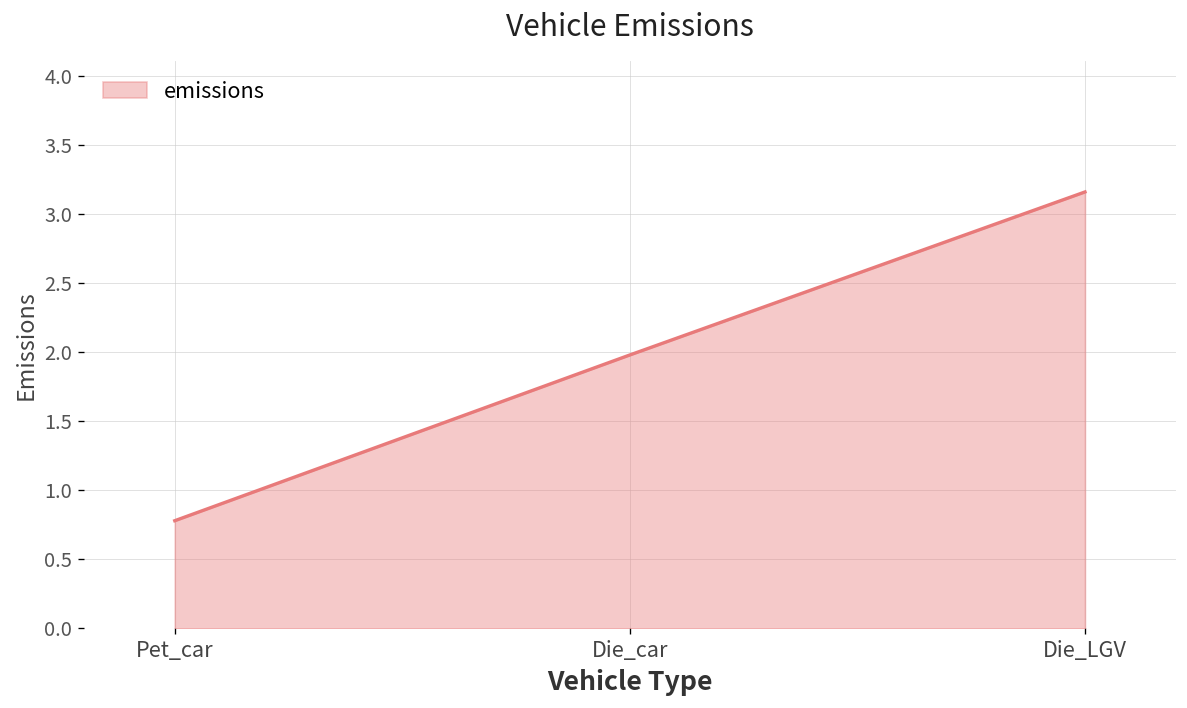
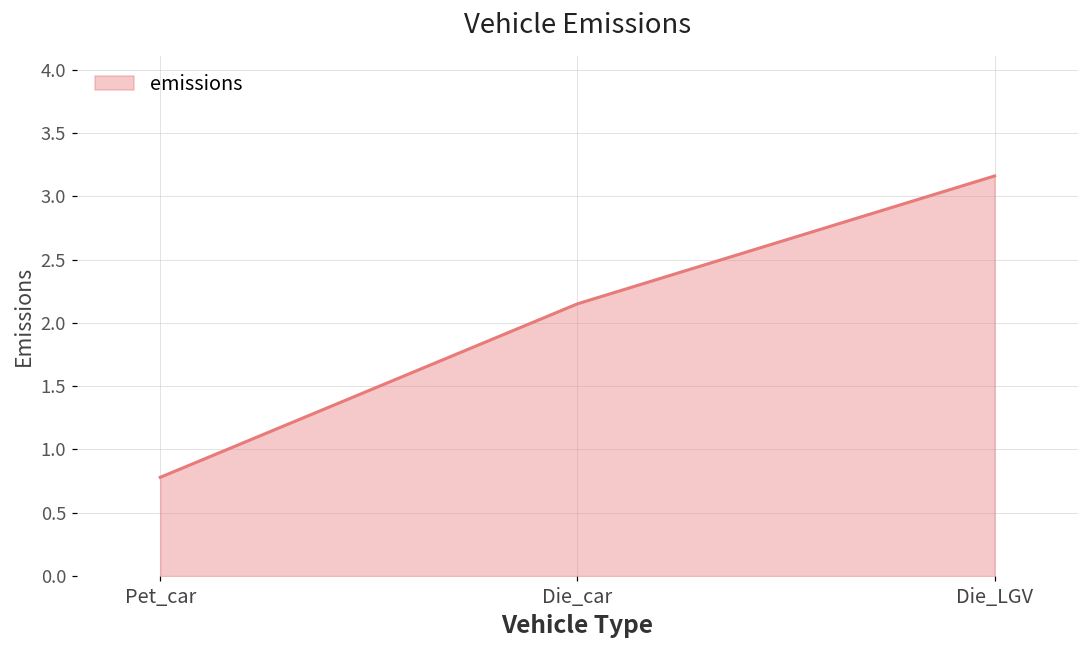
Die_car: 1.98 -> 2.15
